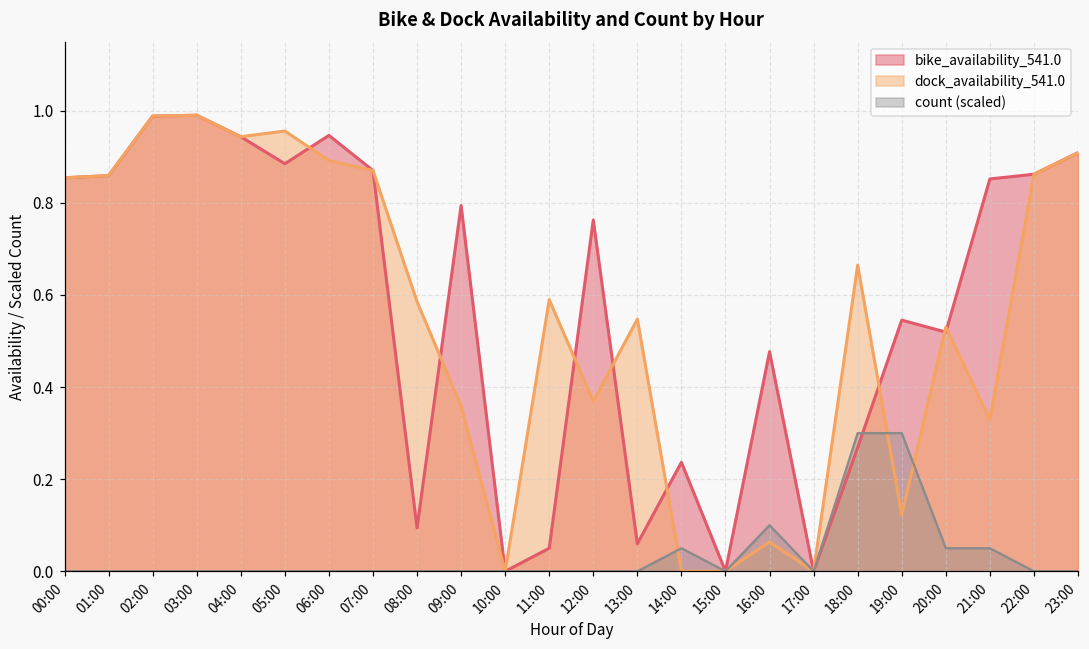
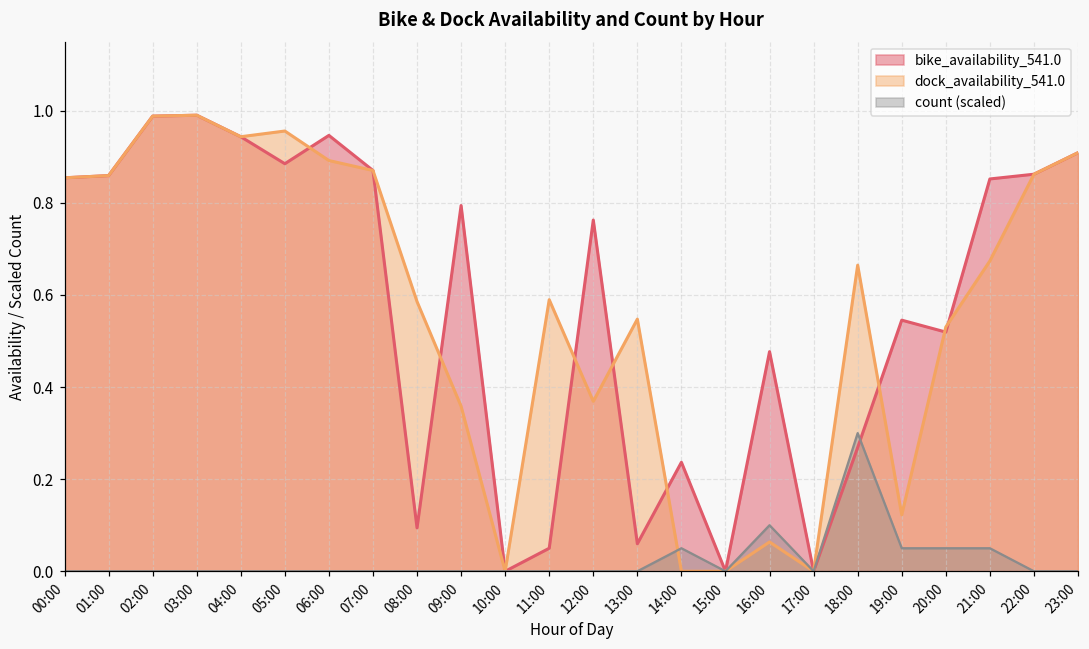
count (scaled), 19:00: 0.30 -> 0.05
dock_availability_541.0, 21:00: 0.33 -> 0.67
